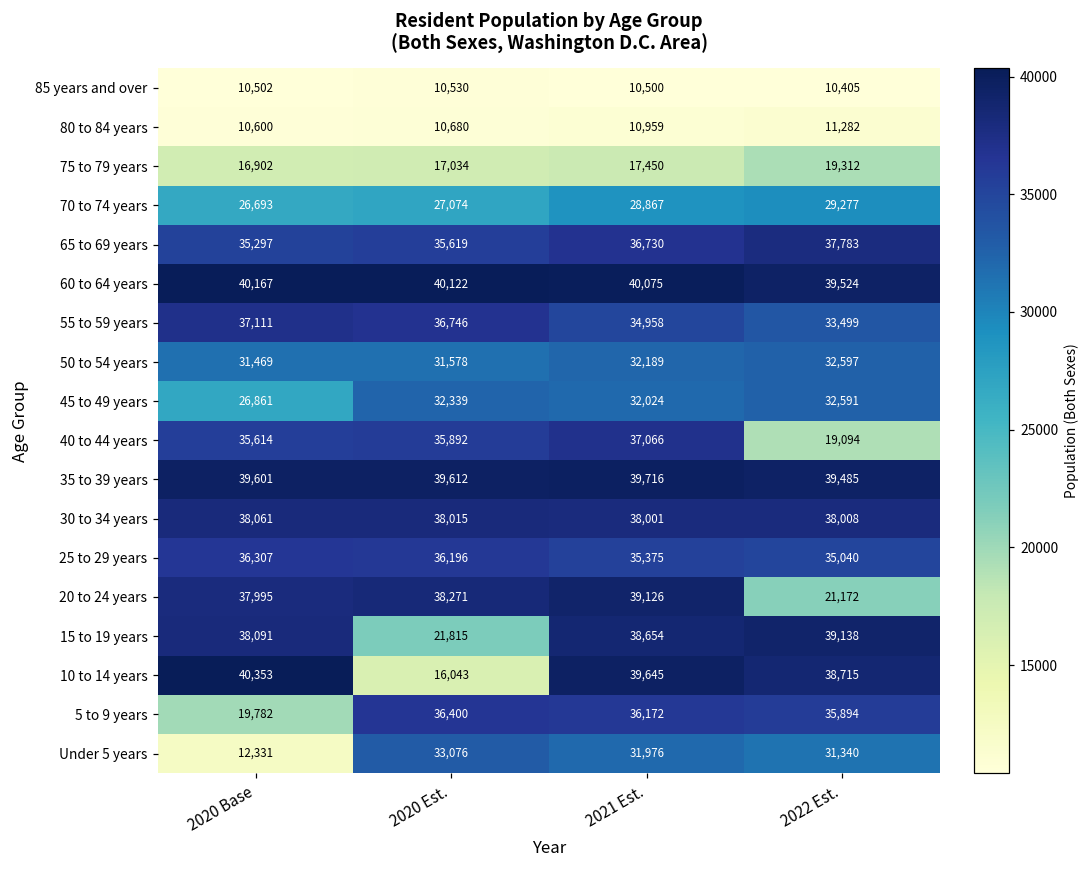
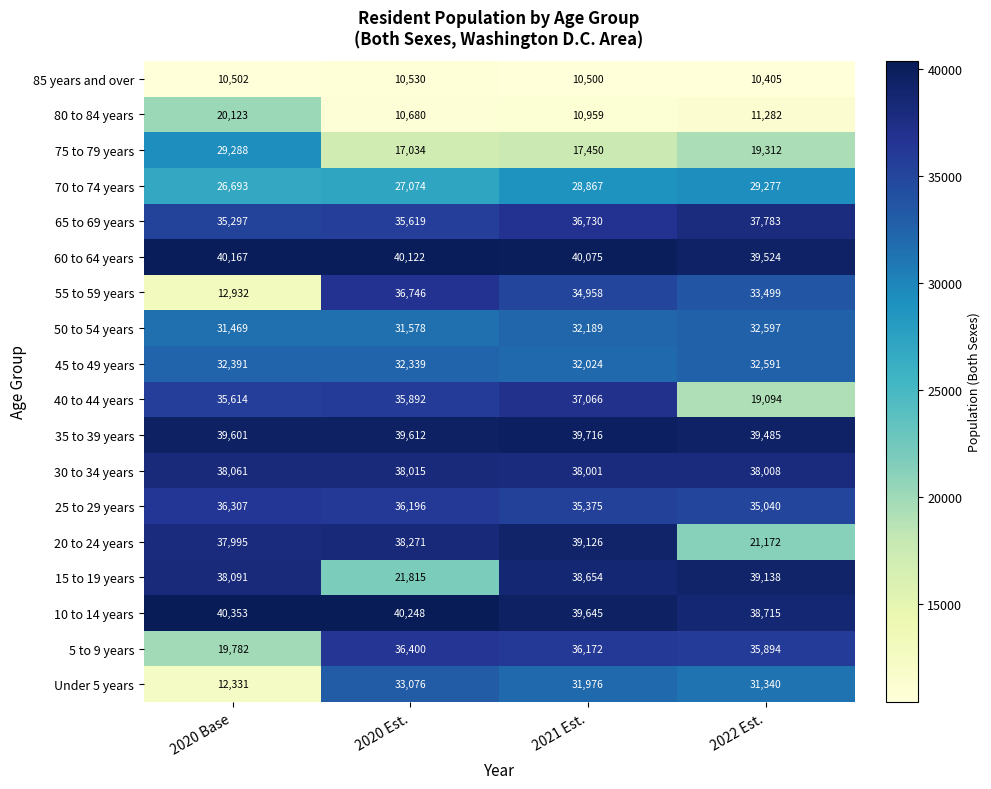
80 to 84 years, 2020 Base: 10,600 -> 20,123
75 to 79 years, 2020 Base: 16,902 -> 29,288
55 to 59 years, 2020 Base: 37,111 -> 12,932
45 to 49 years, 2020 Base: 26,861 -> 32,391
10 to 14 years, 2020 Est.: 16,043 -> 40,248
